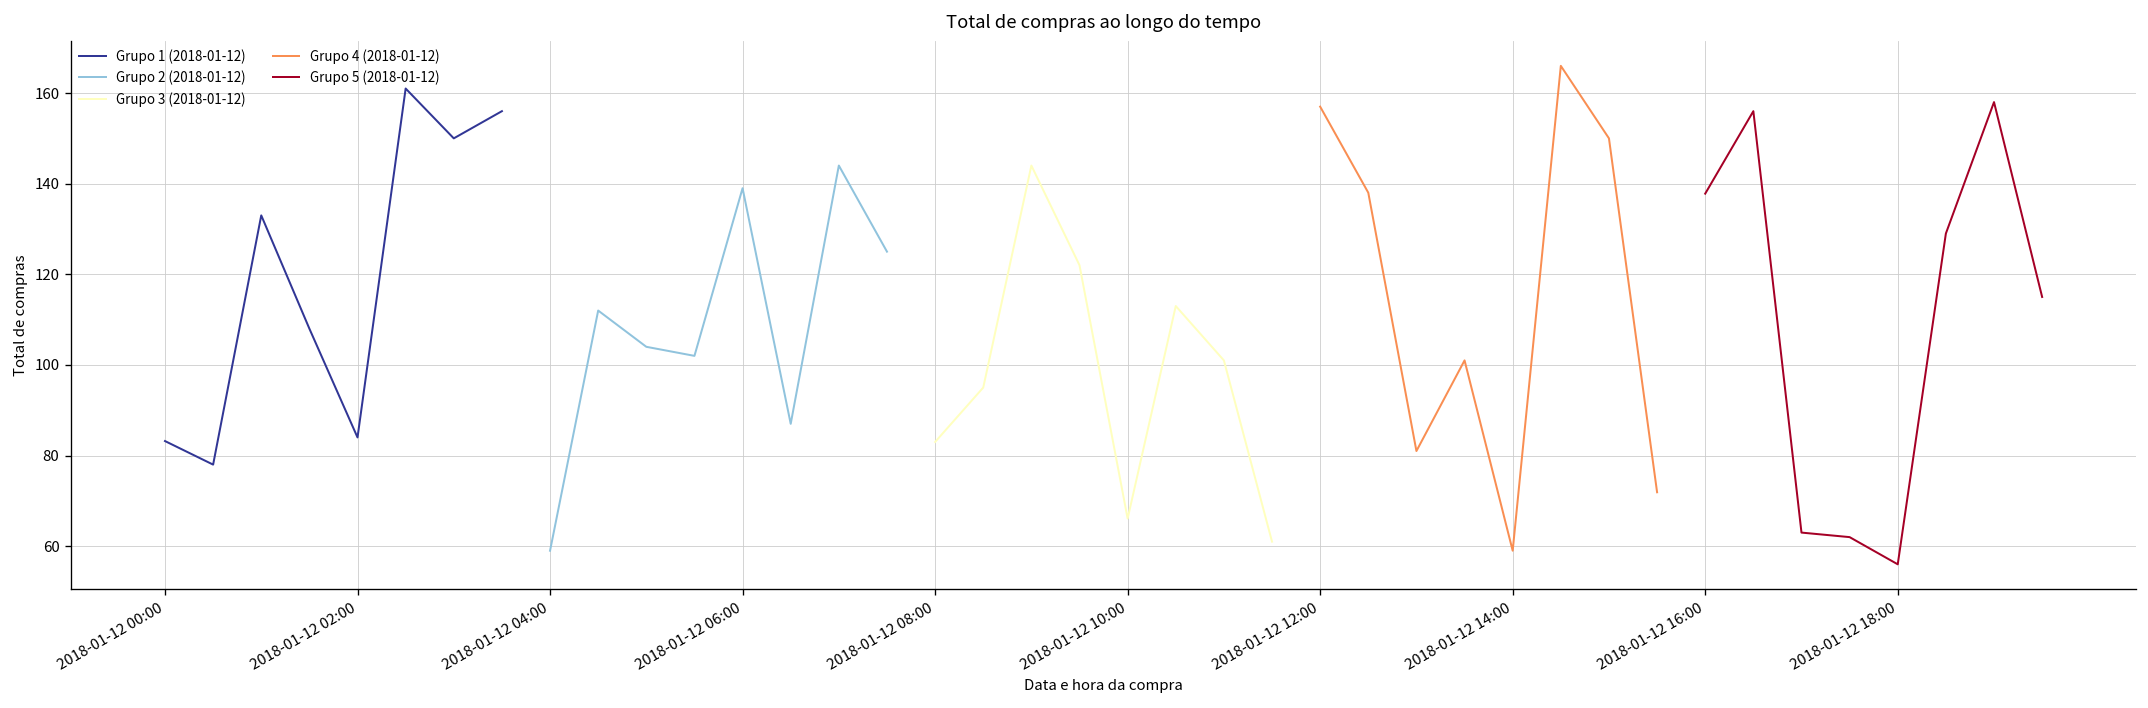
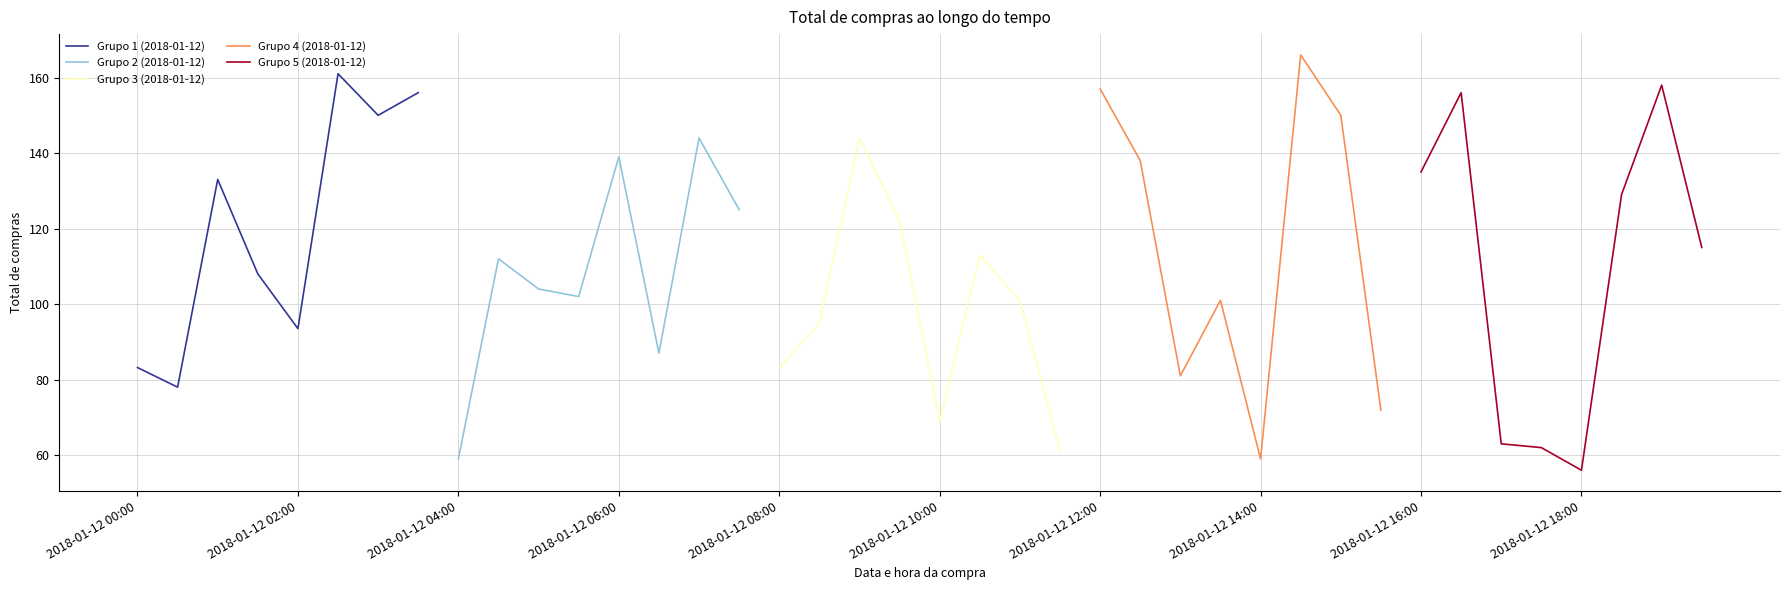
Grupo 1 (2018-01-12), 2018-01-12 02:00: 84 -> 94
Grupo 3 (2018-01-12), 2018-01-12 10:00: 66 -> 69
Grupo 5 (2018-01-12), 2018-01-12 16:00: 138 -> 135
